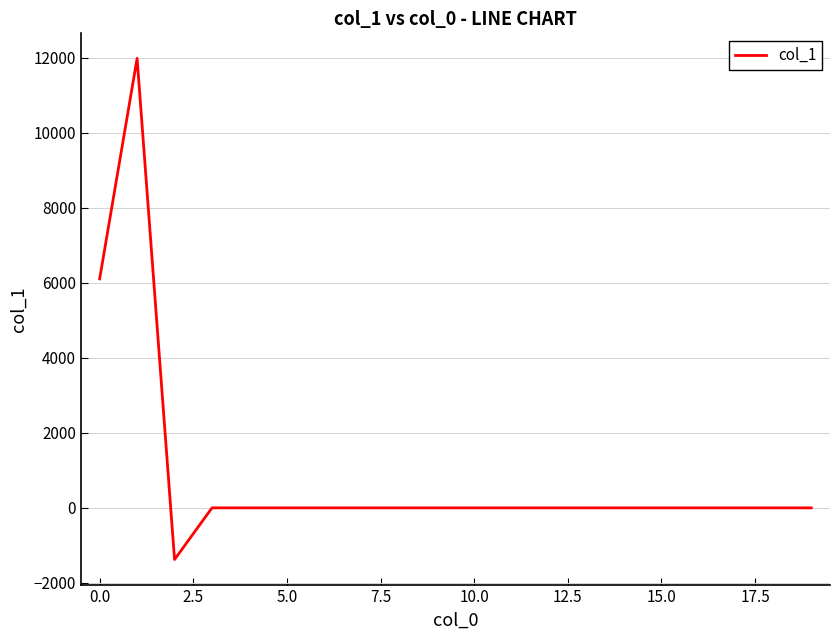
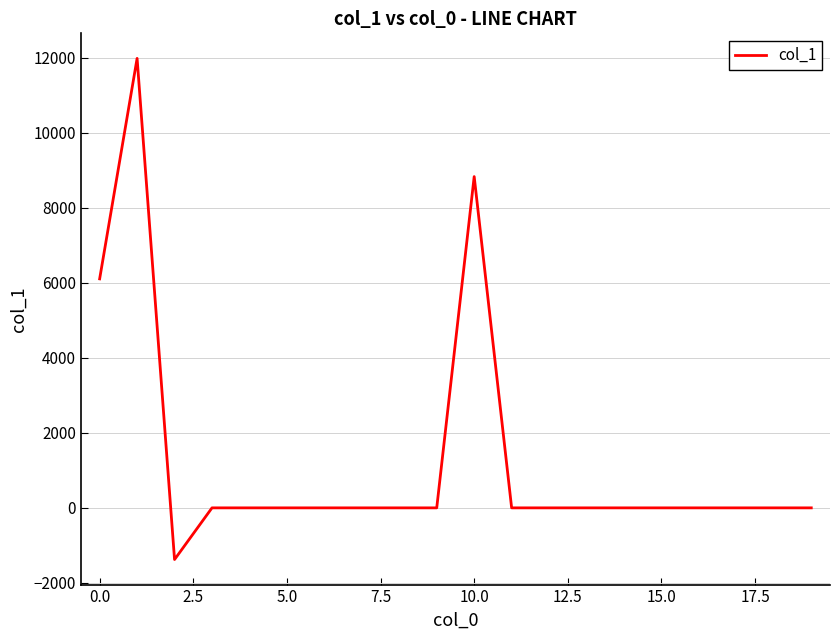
10.0: 0 -> 8800
